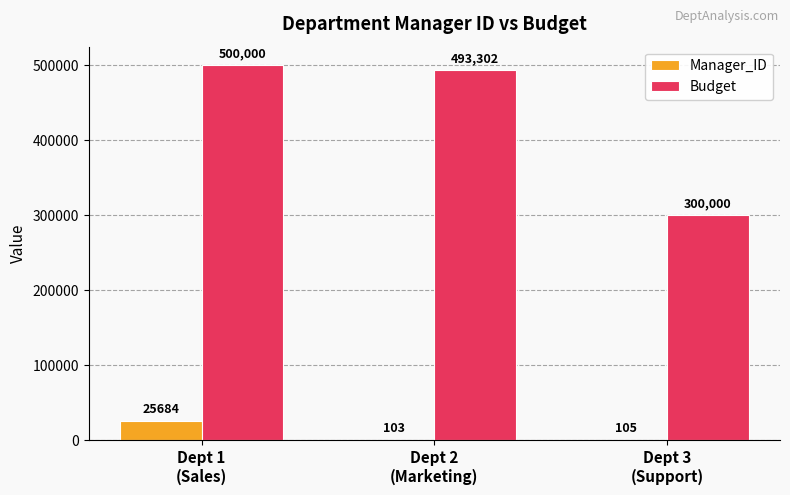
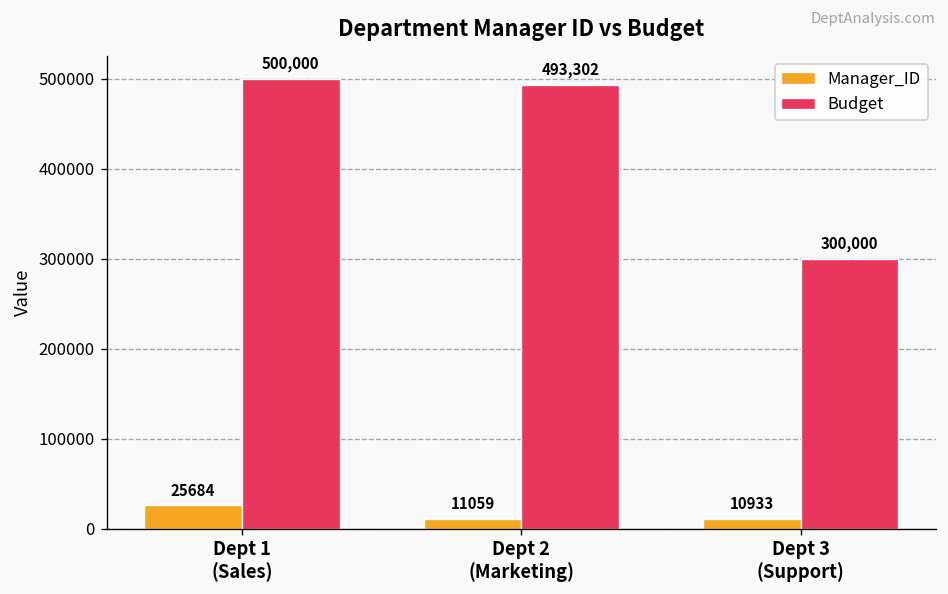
Manager_ID, Dept 2 (Marketing): 103 -> 11059
Manager_ID, Dept 3 (Support): 105 -> 10933
